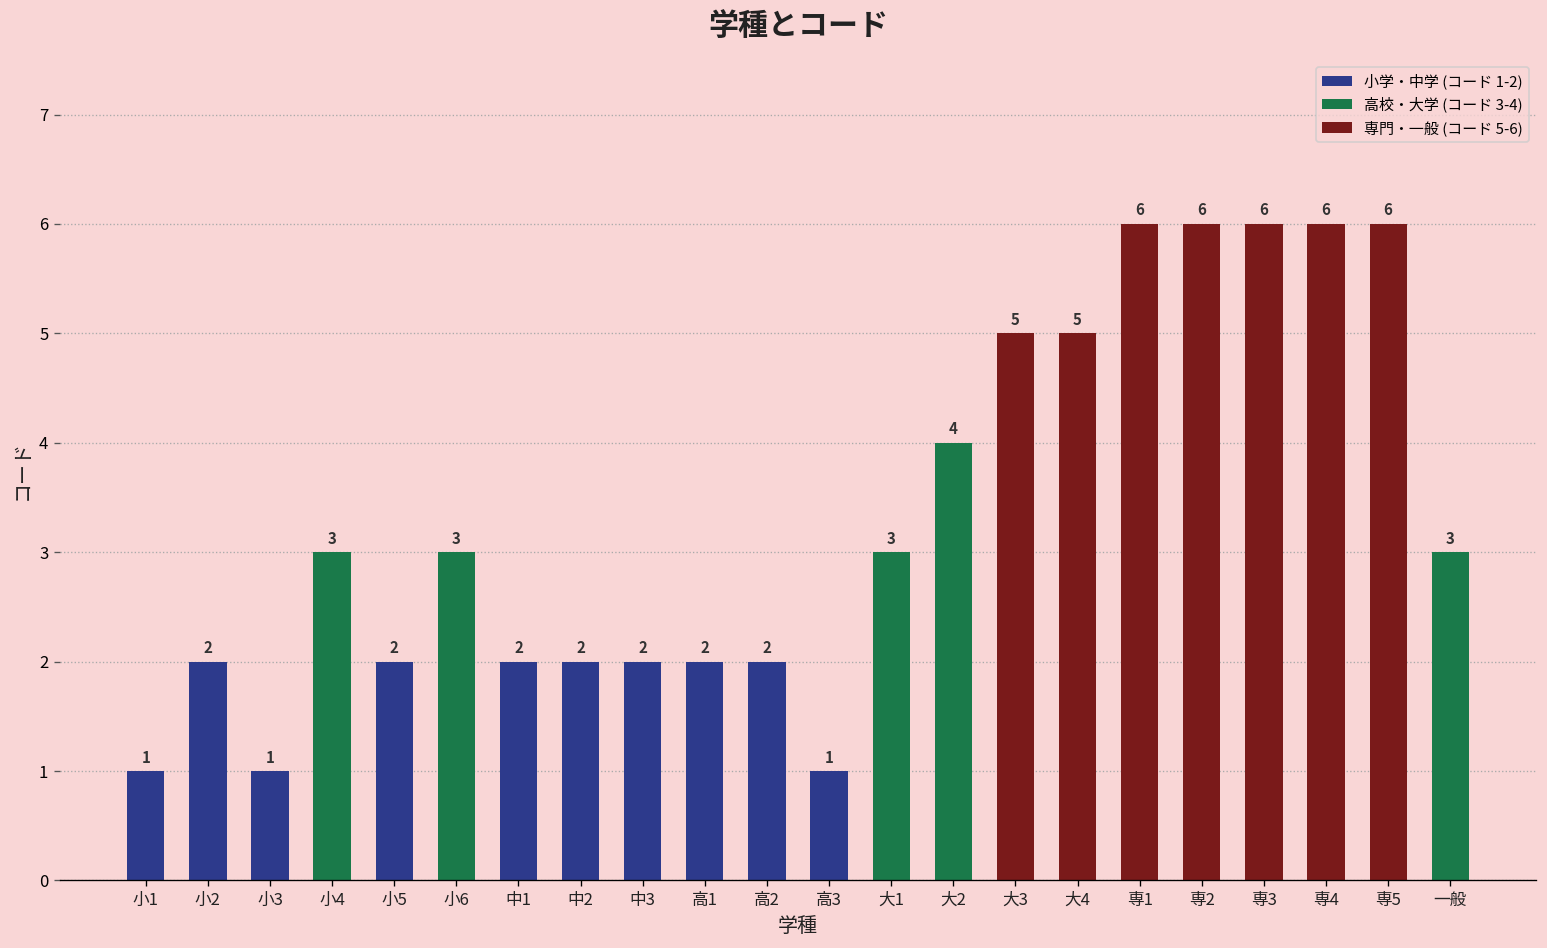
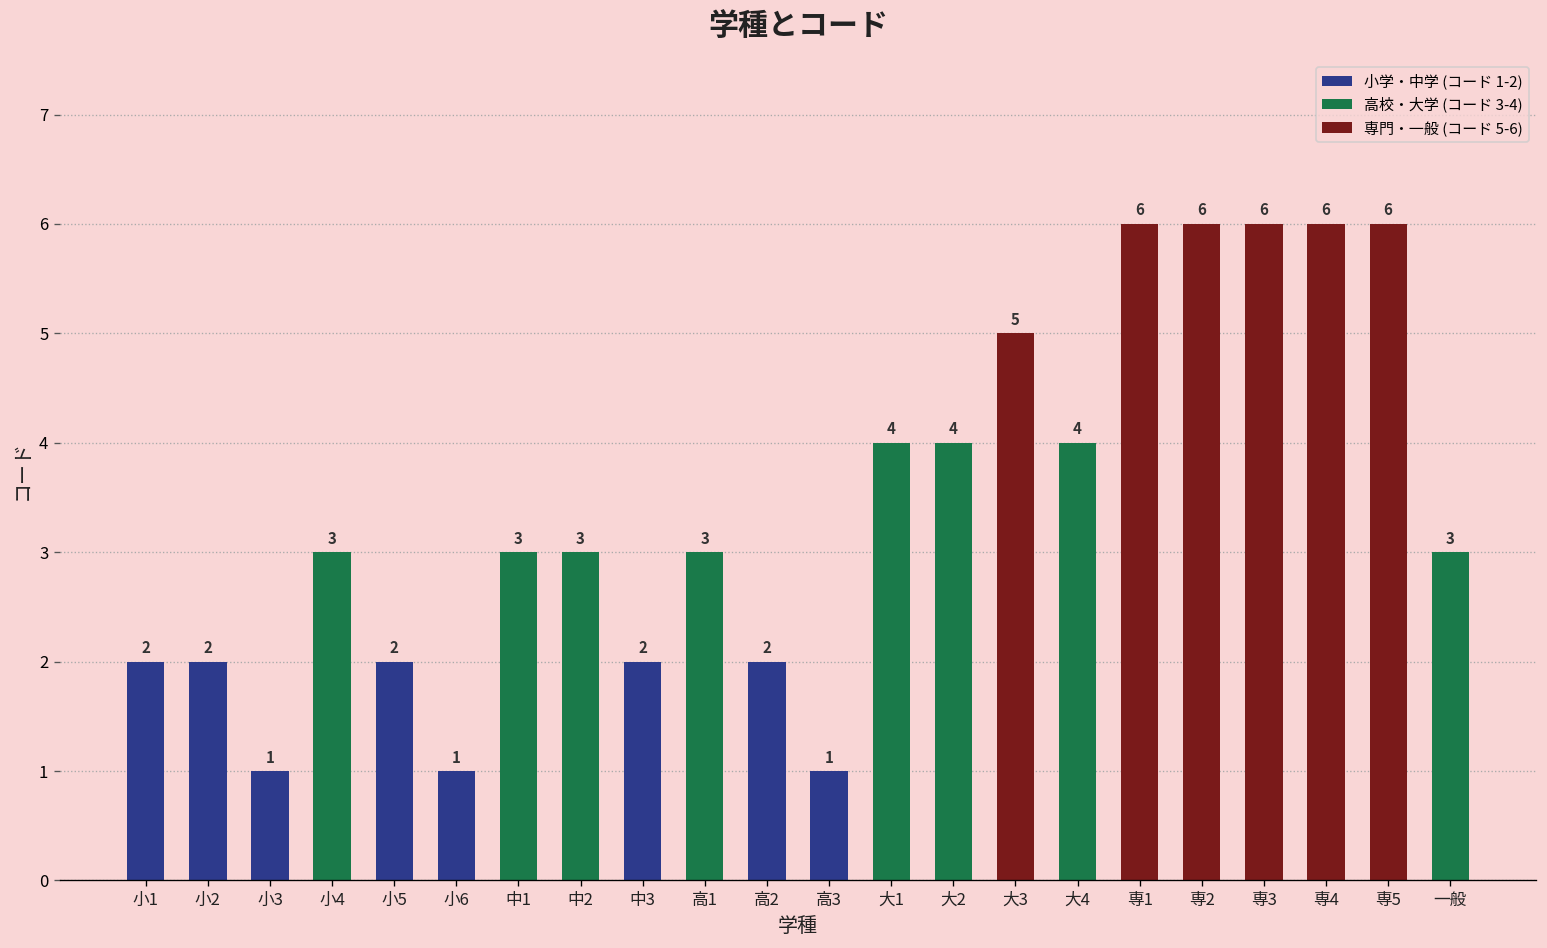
小1: 1 -> 2
小6: 3 -> 1
中1: 2 -> 3
中2: 2 -> 3
高1: 2 -> 3
大1: 3 -> 4
大4: 5 -> 4
